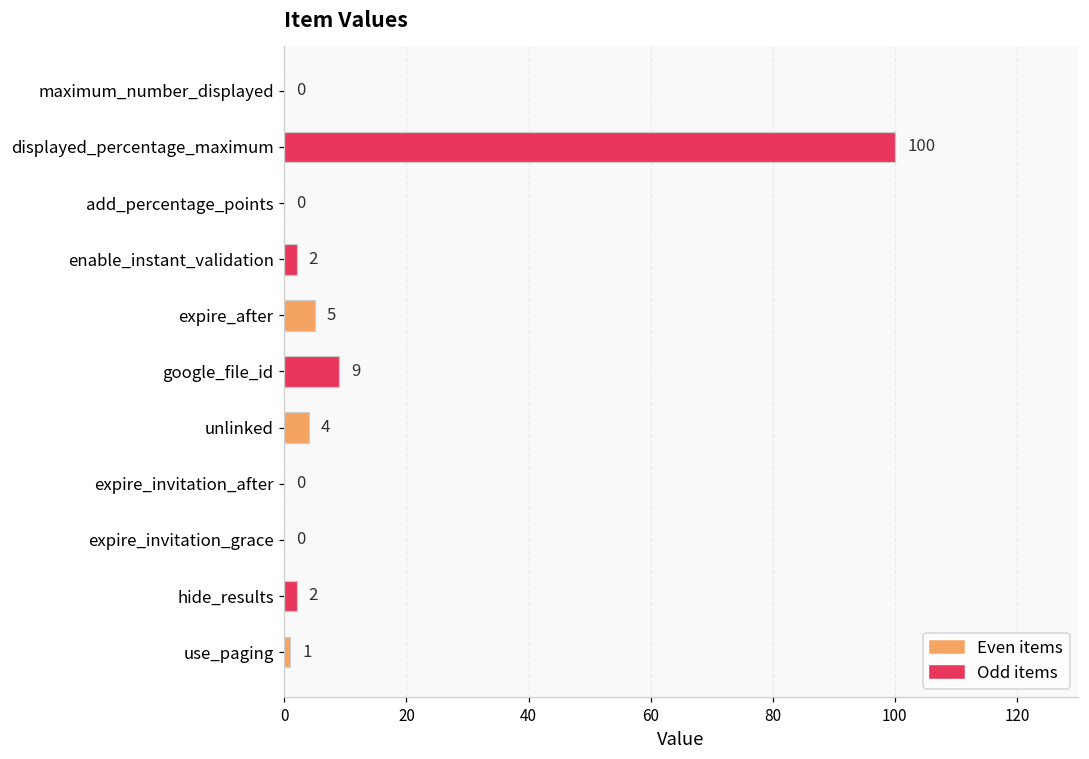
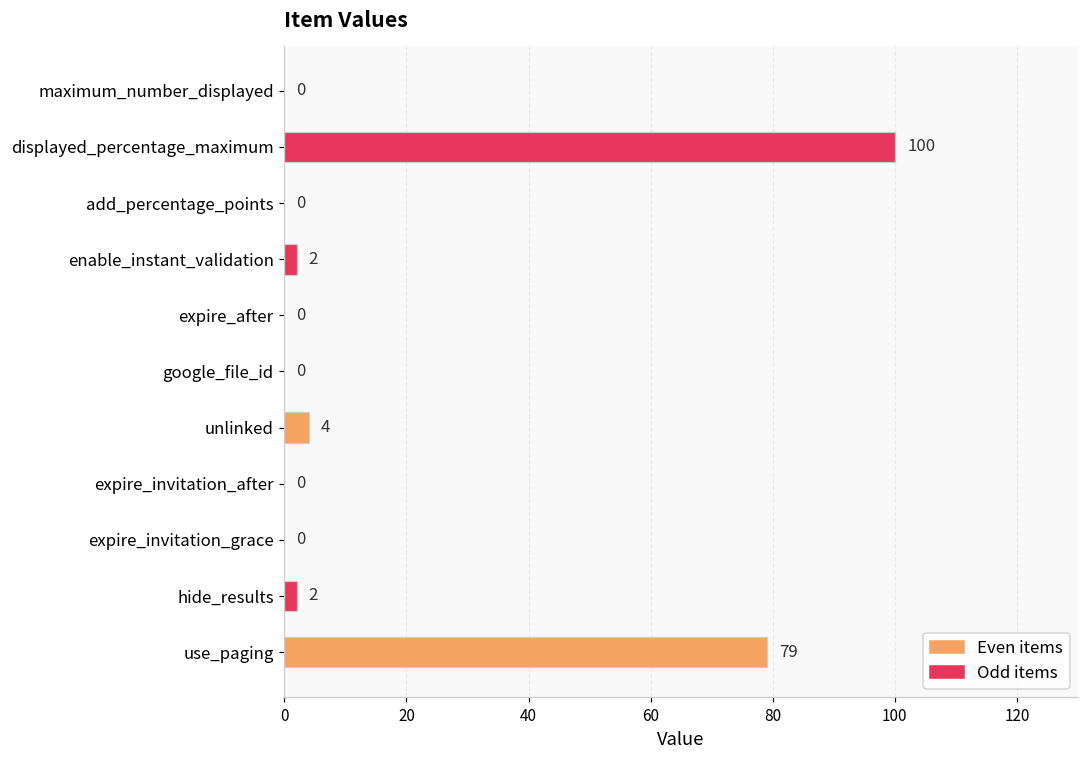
expire_after: 5 -> 0
google_file_id: 9 -> 0
use_paging: 1 -> 79
